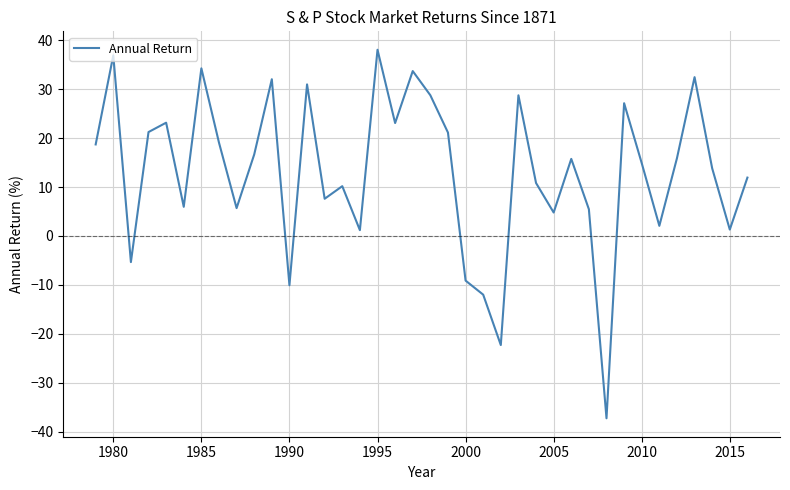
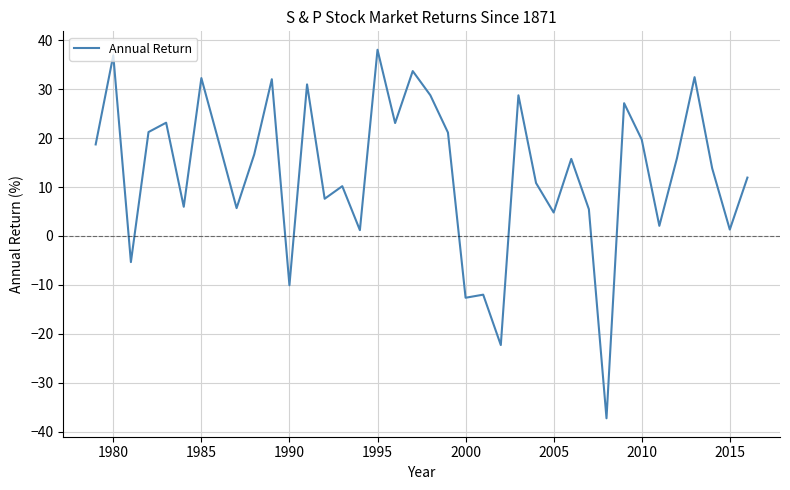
1985: 34 -> 32
2000: -9 -> -13
2010: 15 -> 20
